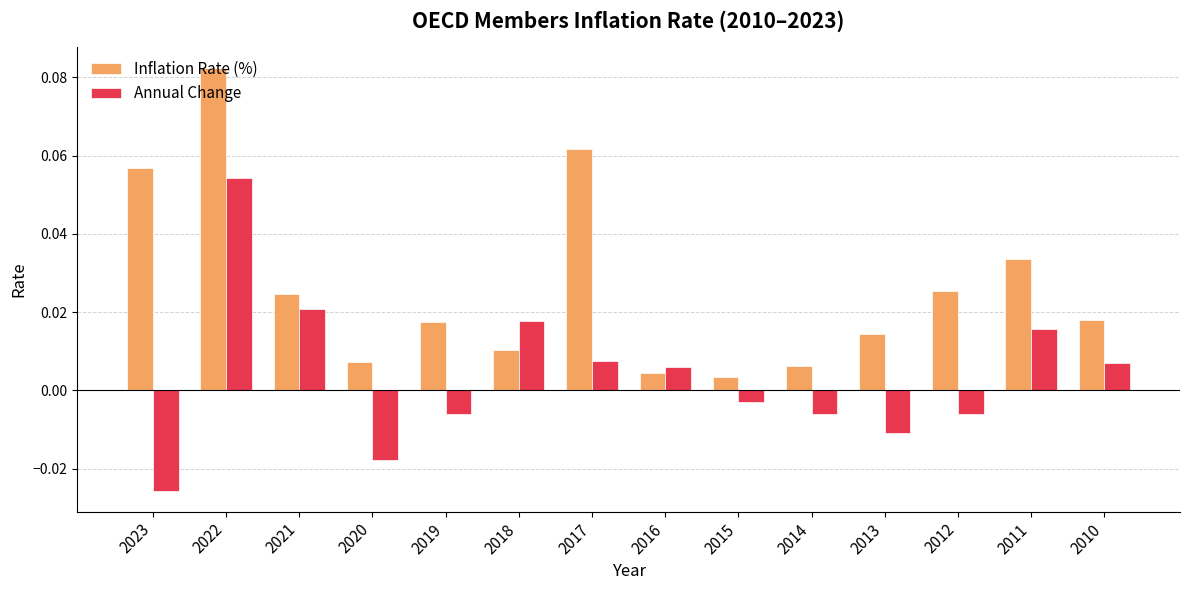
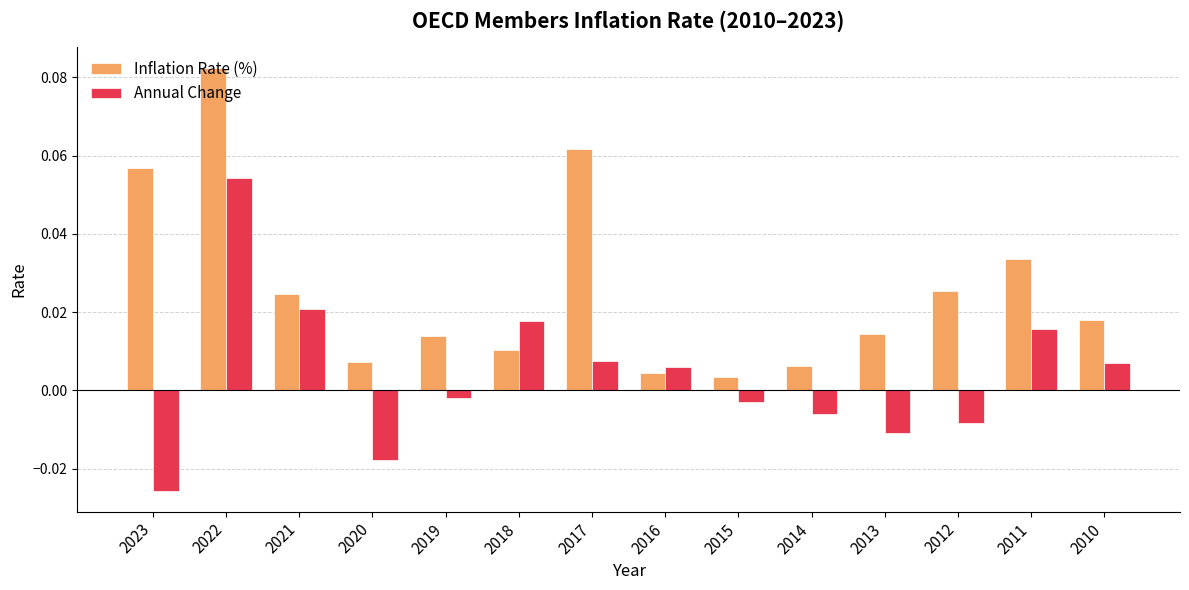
Inflation Rate (%), 2019: 0.017 -> 0.014
Annual Change, 2019: -0.006 -> -0.002
Annual Change, 2012: -0.006 -> -0.008
